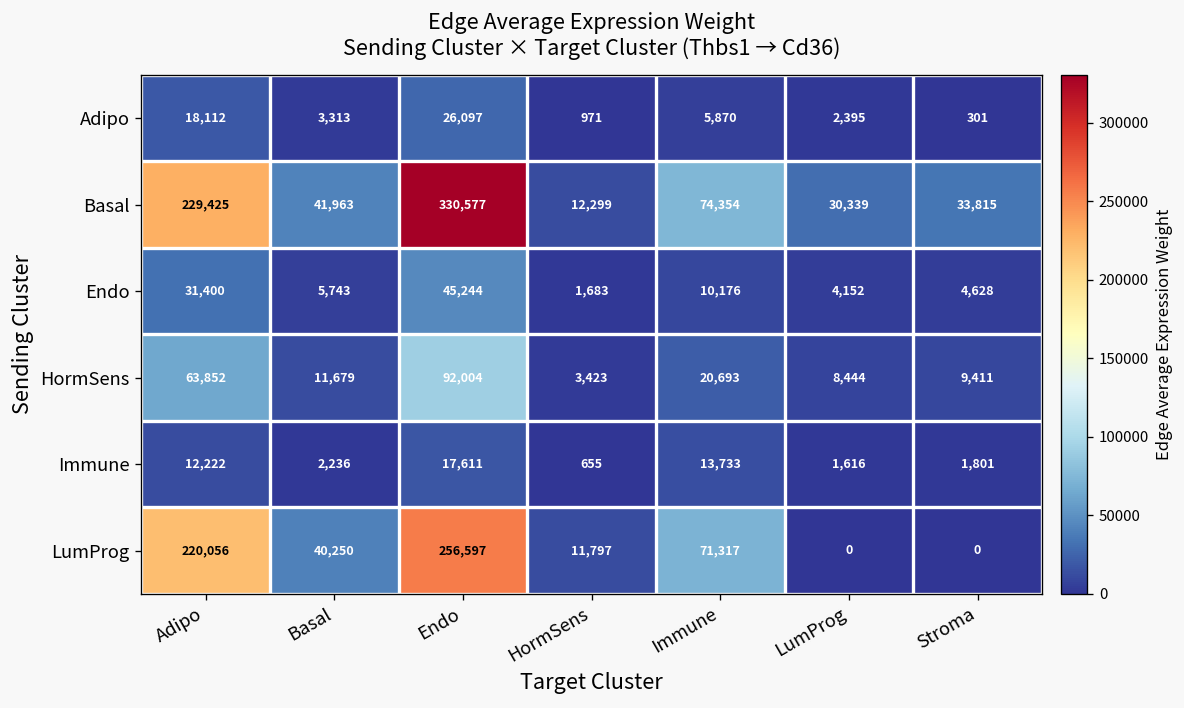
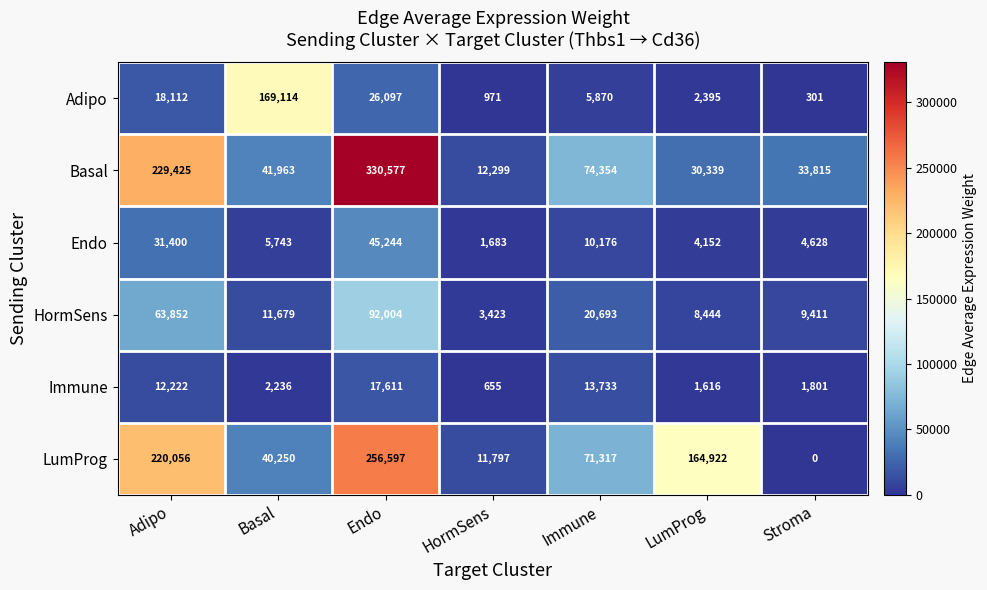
Adipo, Basal: 3,313 -> 169,114
LumProg, LumProg: 0 -> 164,922
